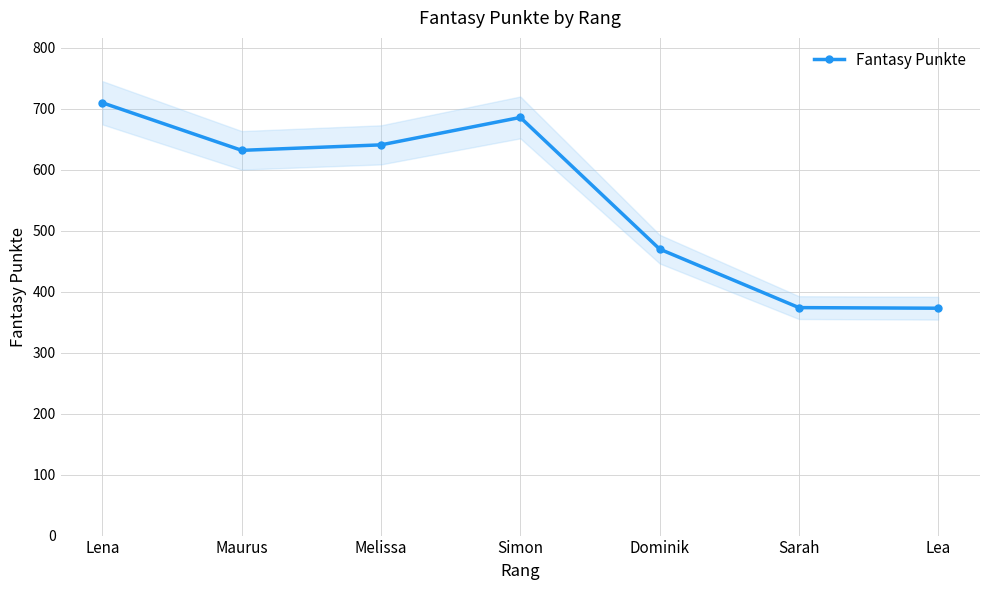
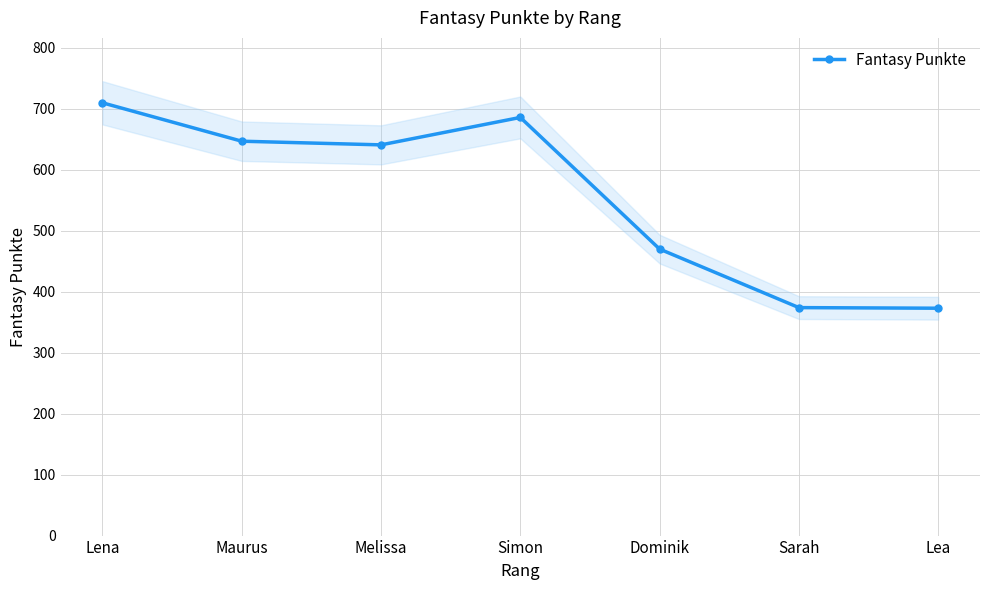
Fantasy Punkte, Maurus: 630 -> 650
